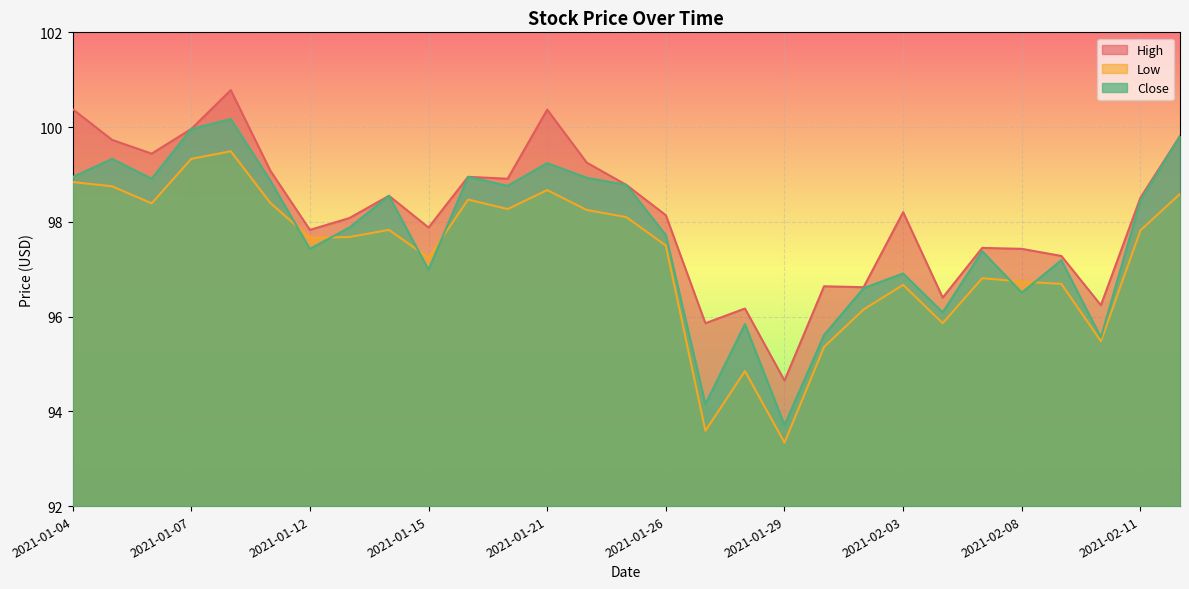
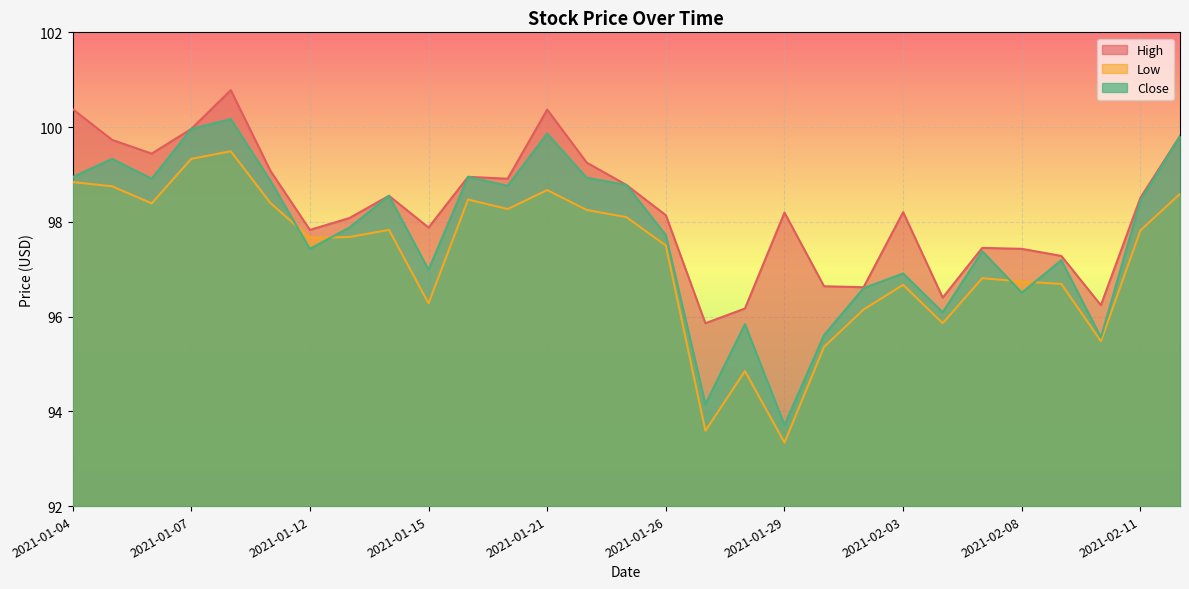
Low, 2021-01-15: 97.2 -> 96.3
Close, 2021-01-21: 99.2 -> 99.9
High, 2021-01-29: 94.7 -> 98.2
